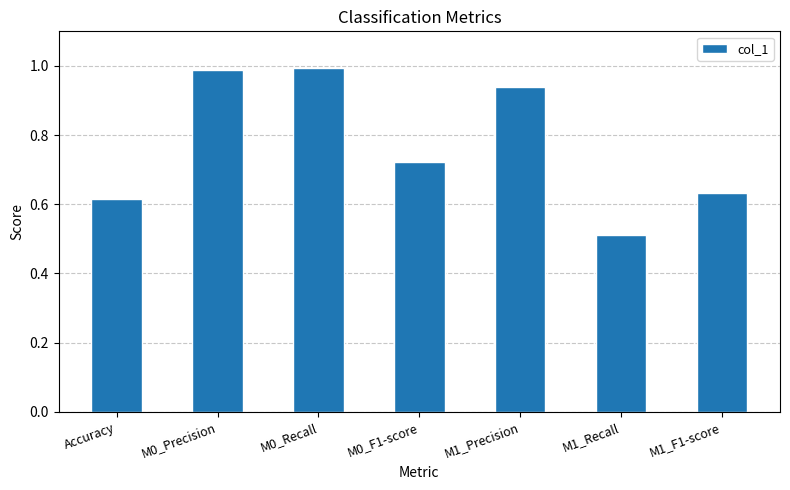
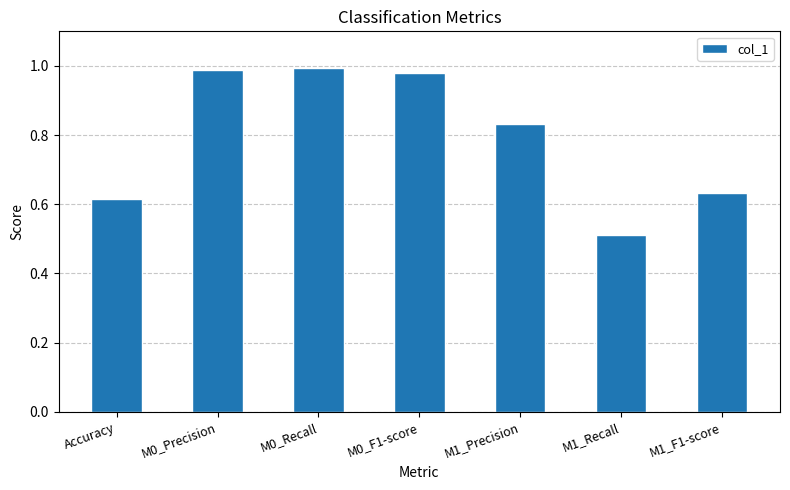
M0_F1-score: 0.72 -> 0.98
M1_Precision: 0.94 -> 0.83
